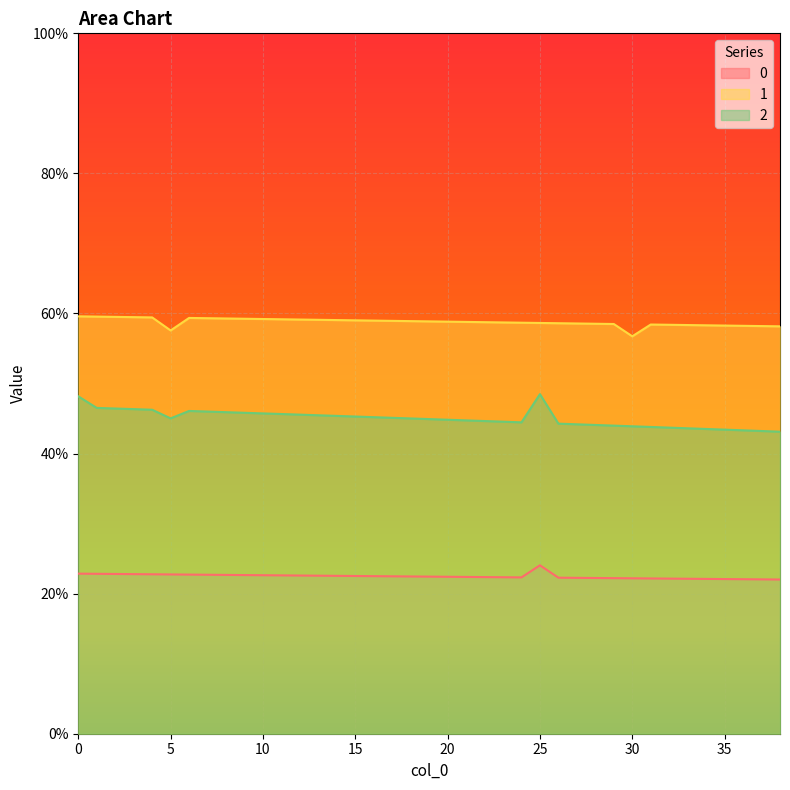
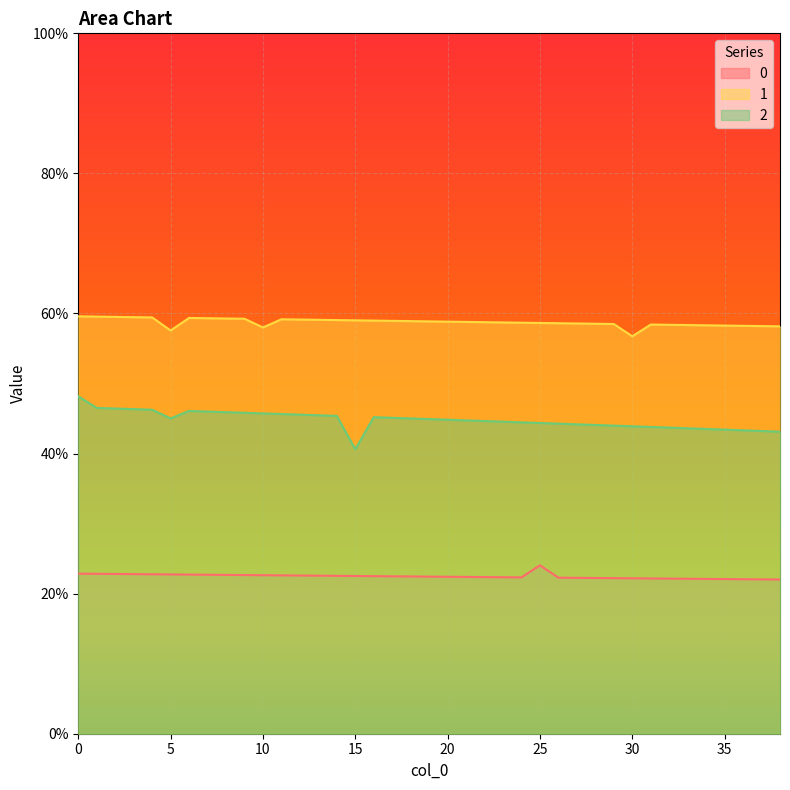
1, 10: 59% -> 58%
2, 15: 45% -> 41%
2, 25: 48% -> 44%
